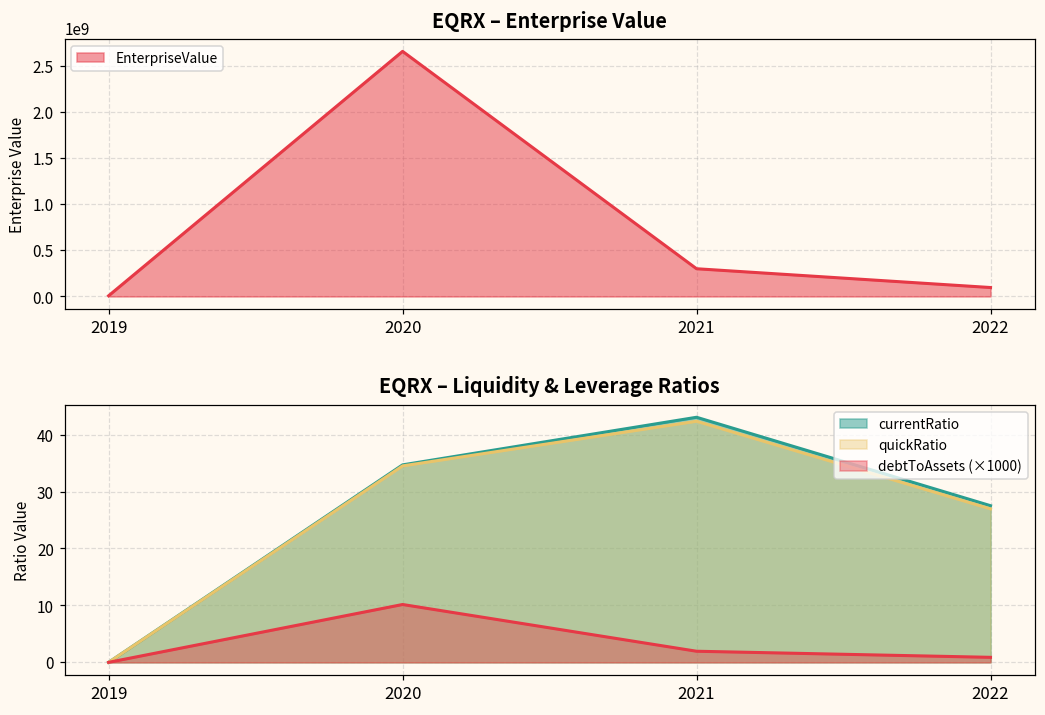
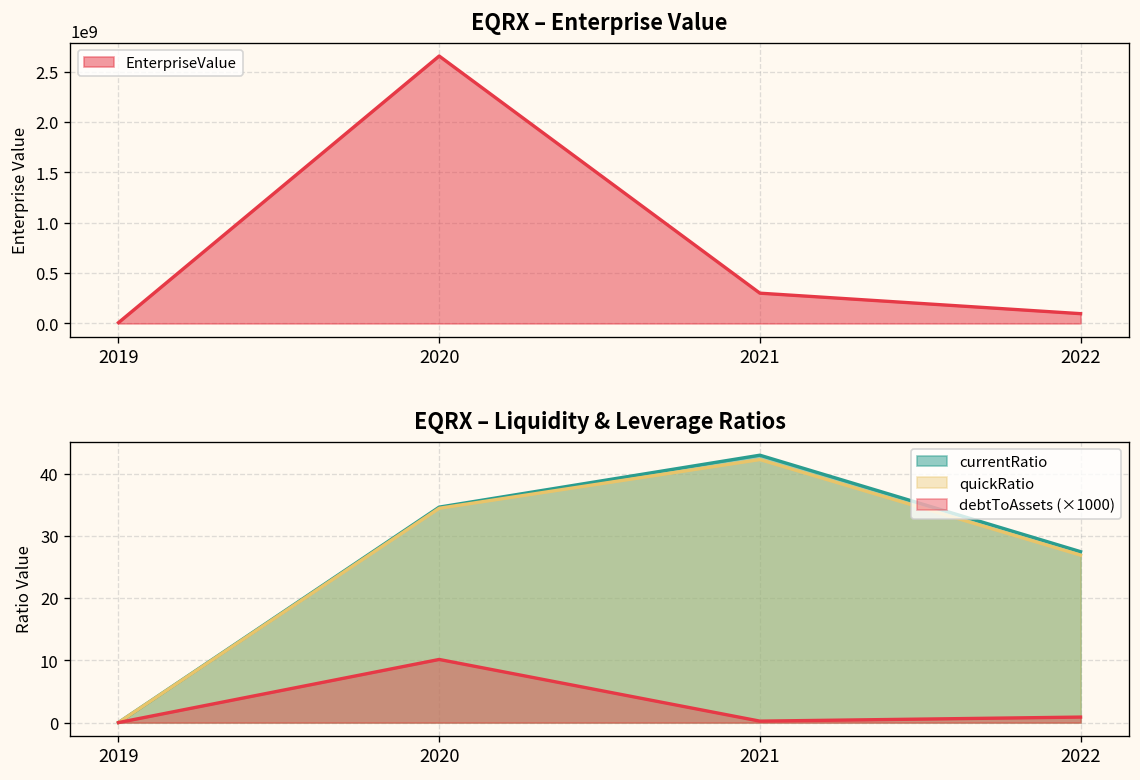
EQRX – Liquidity & Leverage Ratios, debtToAssets (×1000), 2021: 2 -> 0
